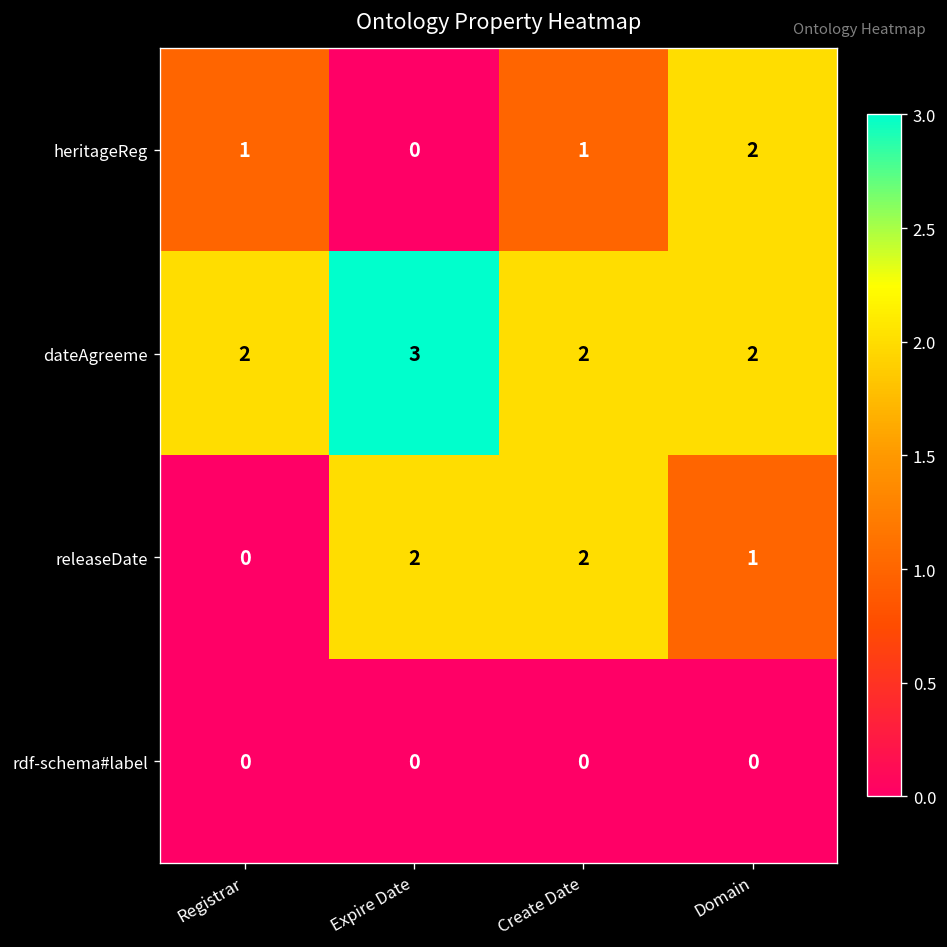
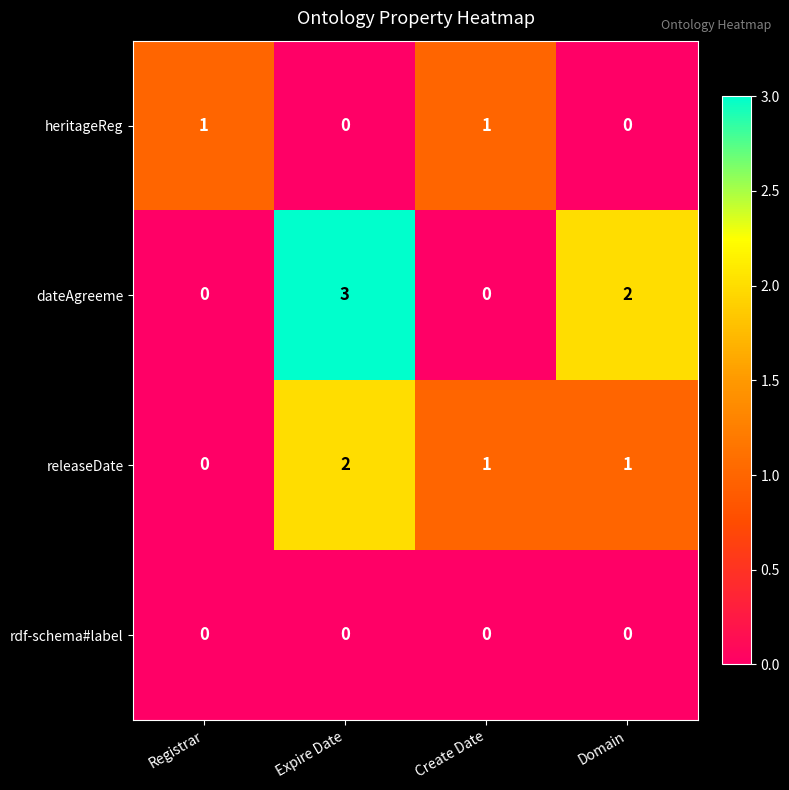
heritageReg, Domain: 2 -> 0
dateAgreeme, Registrar: 2 -> 0
dateAgreeme, Create Date: 2 -> 0
releaseDate, Create Date: 2 -> 1
